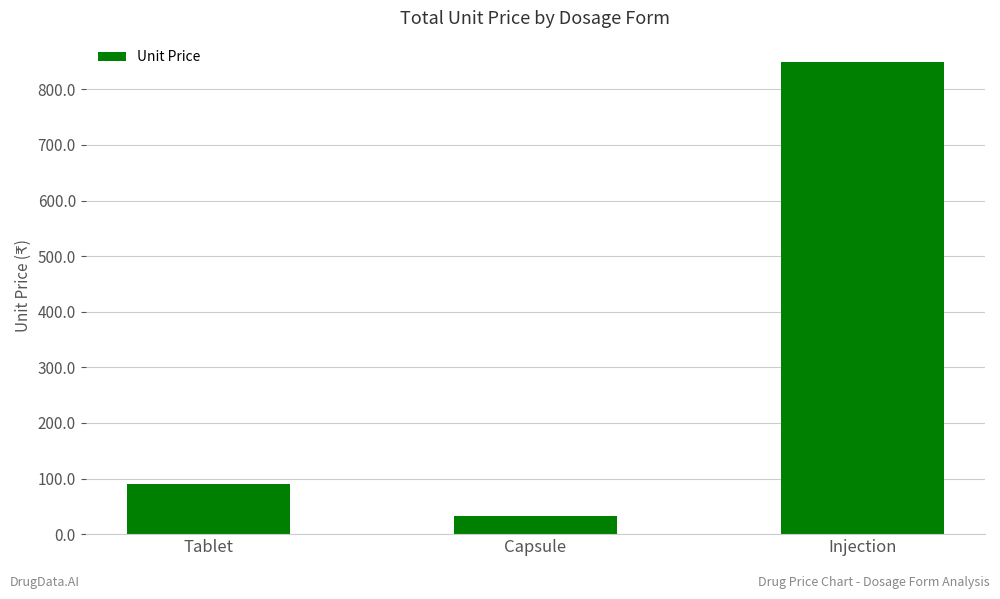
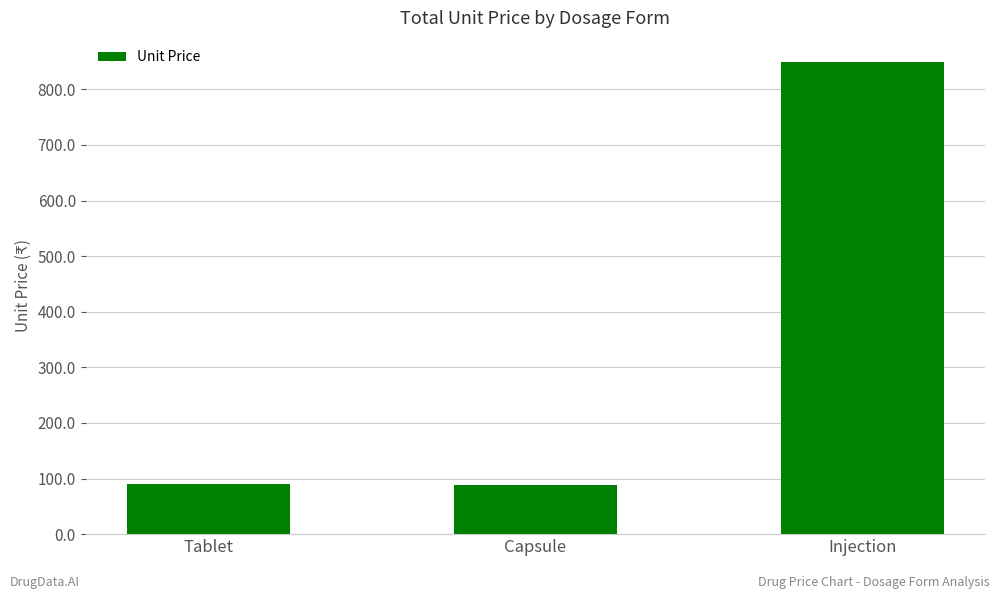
Capsule: 30 -> 90
